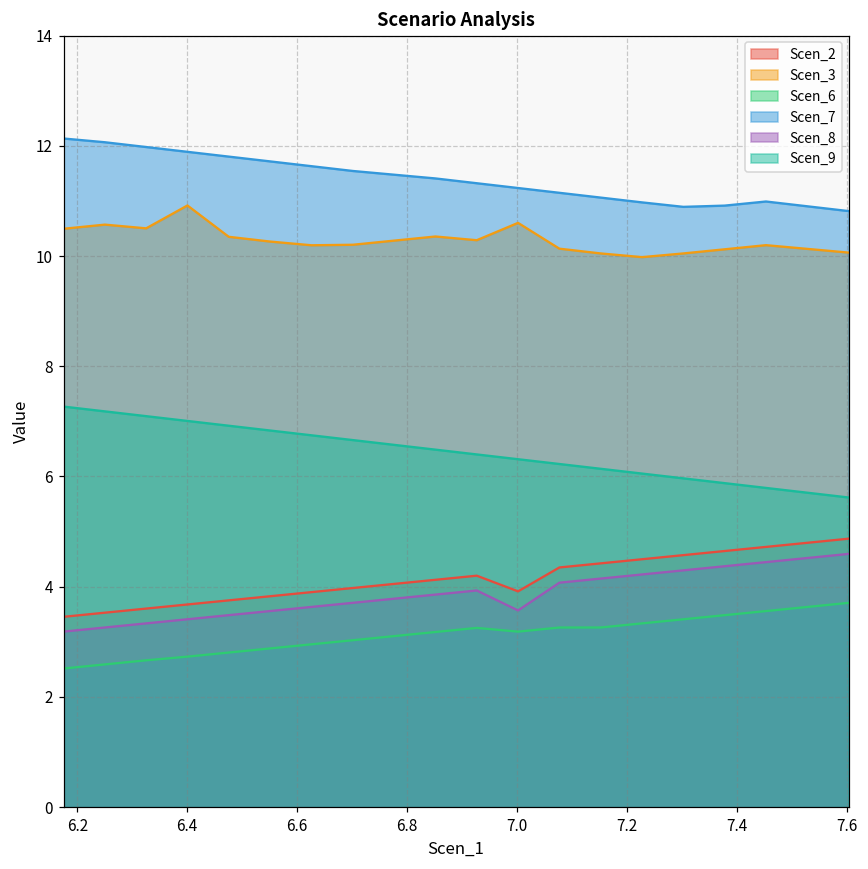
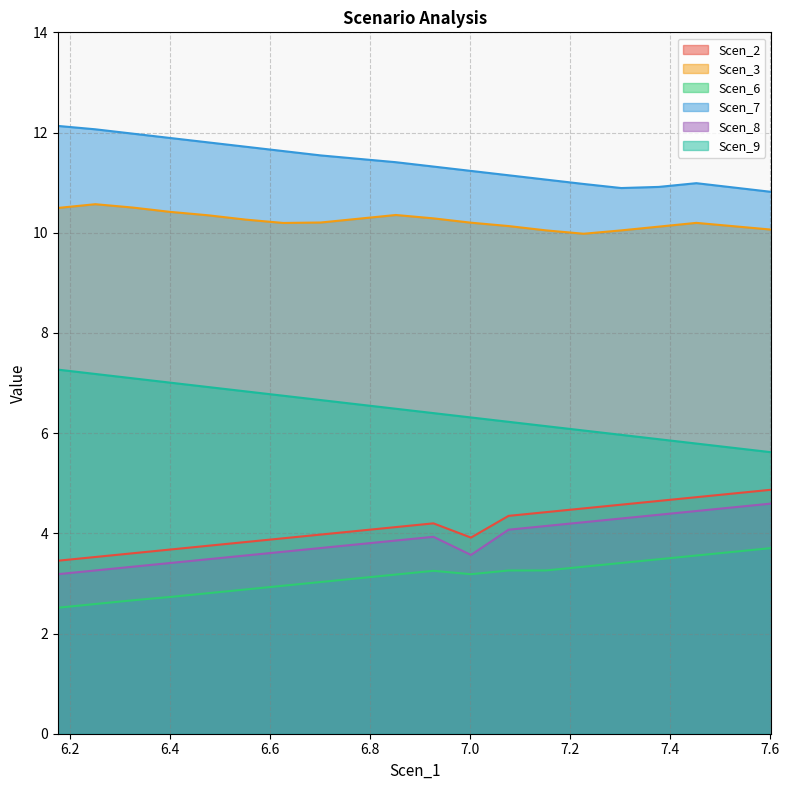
Scen_3, 6.4: 10.9 -> 10.4
Scen_3, 7.0: 10.6 -> 10.2
